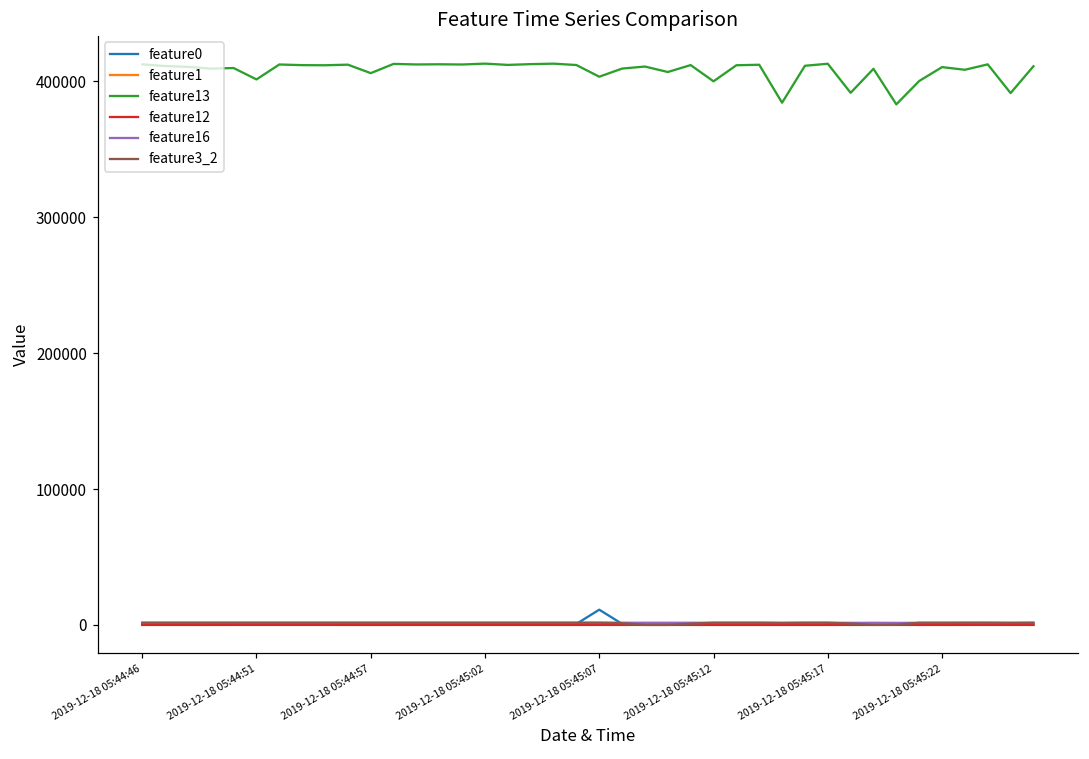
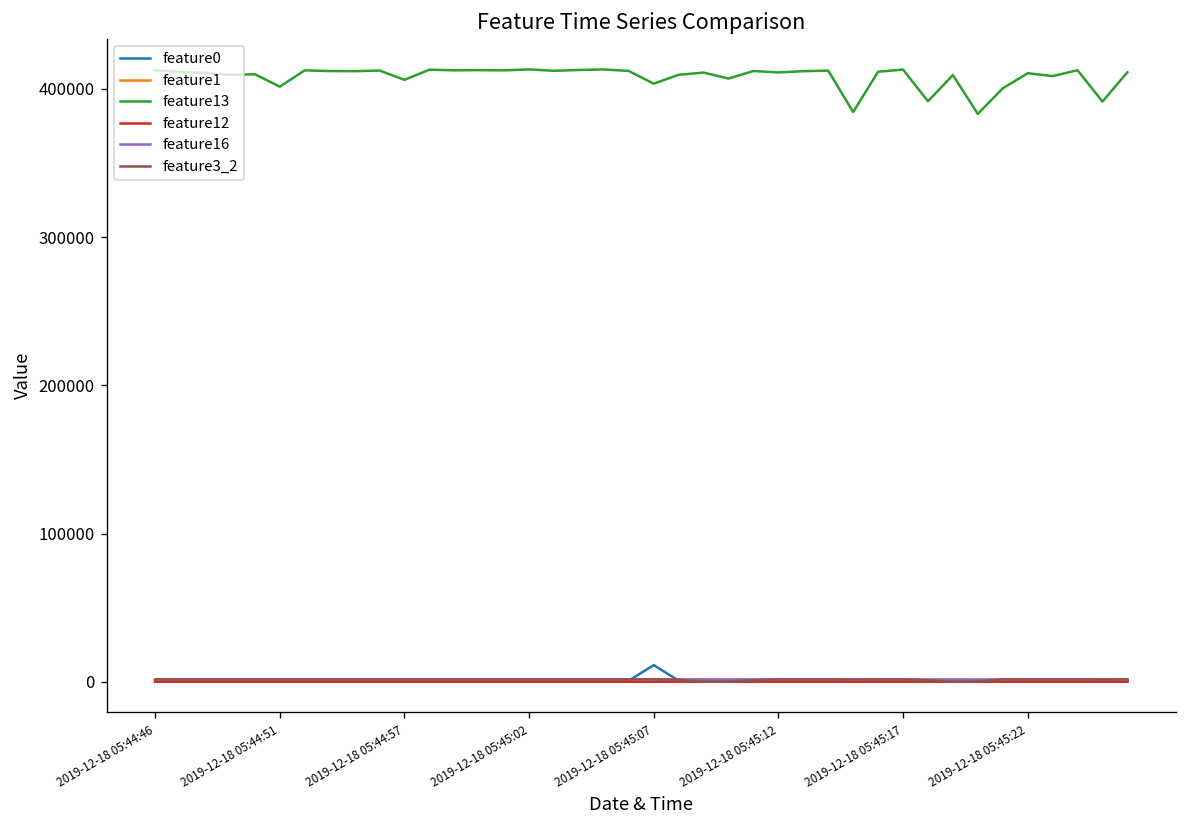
feature13, 2019-12-18 05:45:12: 400000 -> 411000
